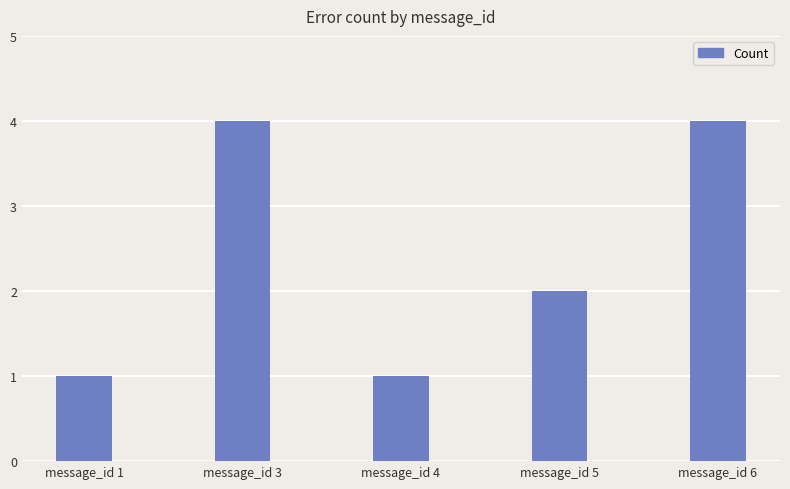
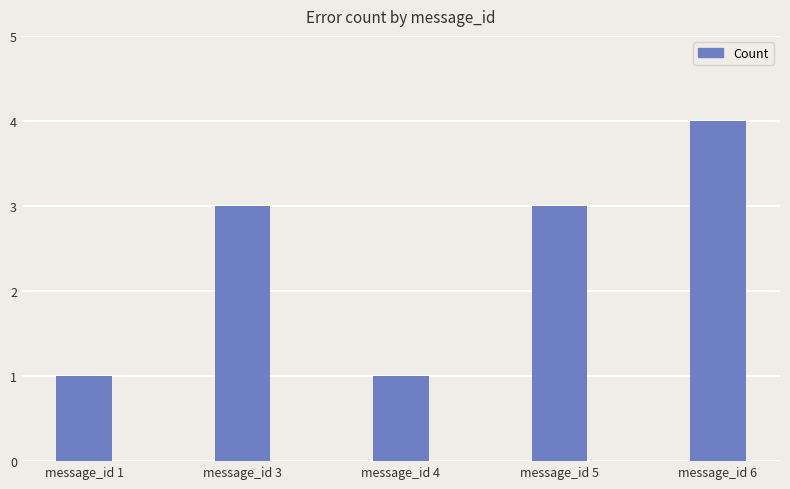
message_id 3: 4 -> 3
message_id 5: 2 -> 3
